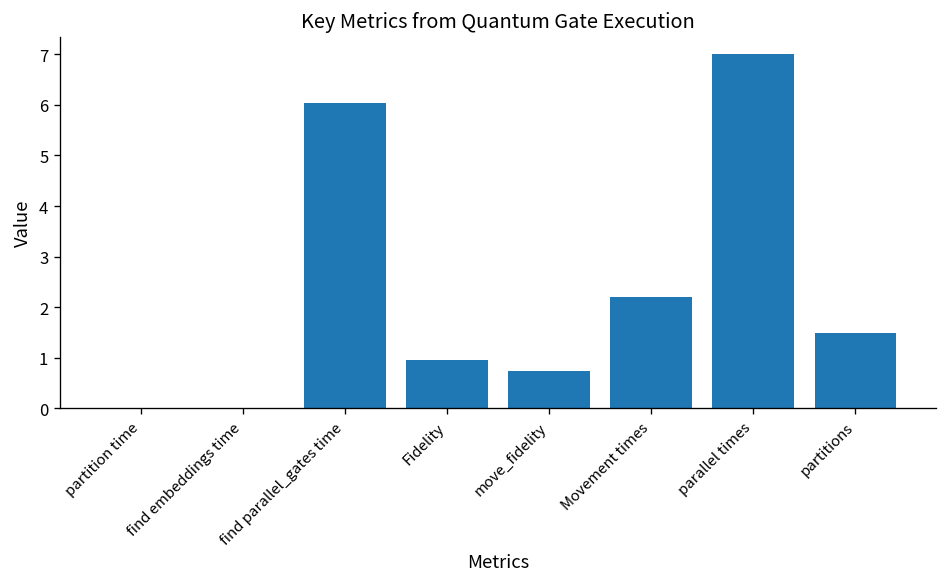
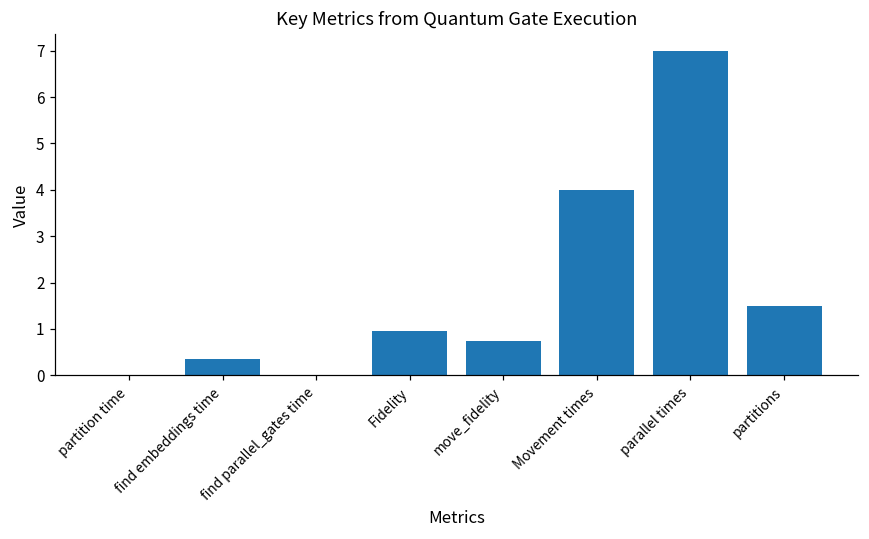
find embeddings time: 0.0 -> 0.3
find parallel_gates time: 6.0 -> 0.0
Movement times: 2.2 -> 4.0
